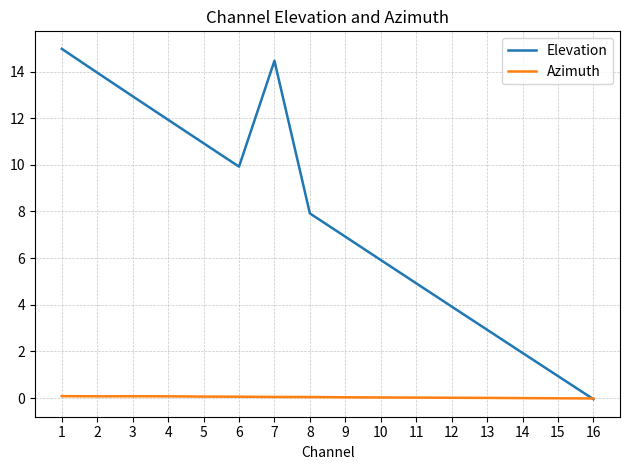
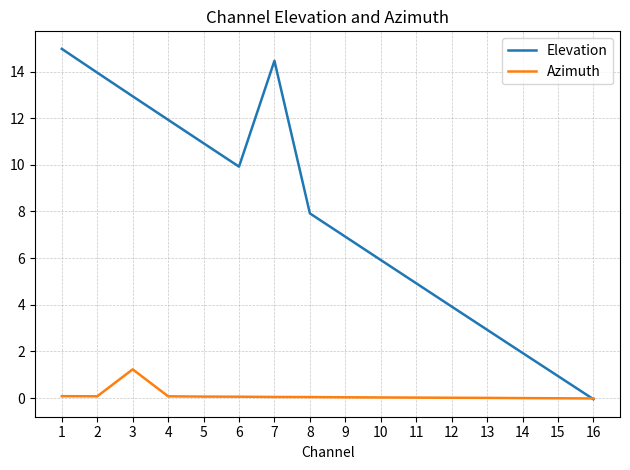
Azimuth, 3: 0.1 -> 1.2
